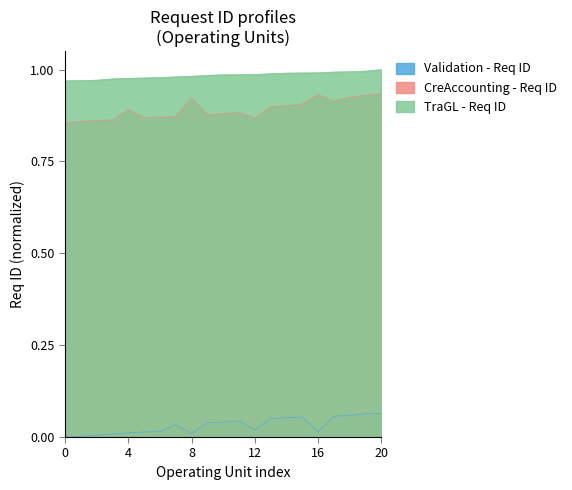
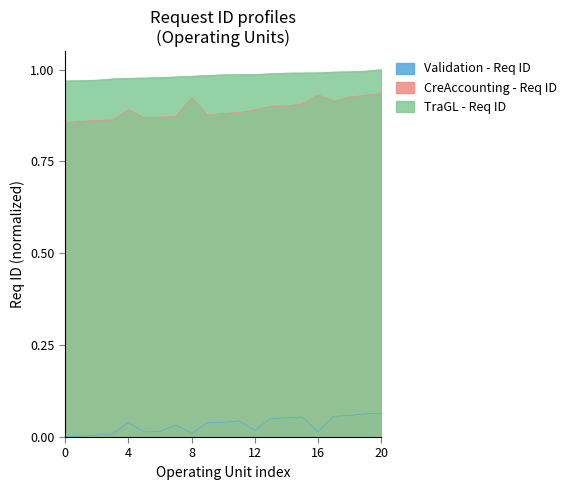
Validation - Req ID, 4: 0.01 -> 0.04
CreAccounting - Req ID, 12: 0.87 -> 0.89
